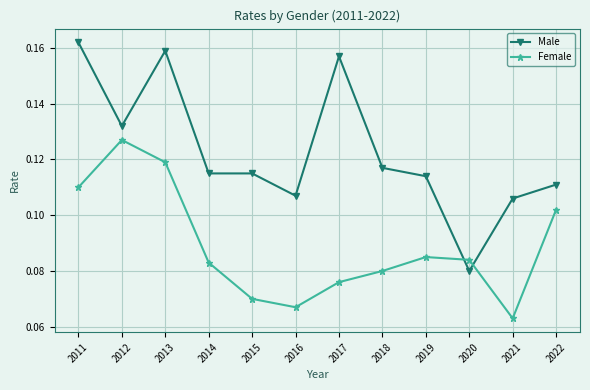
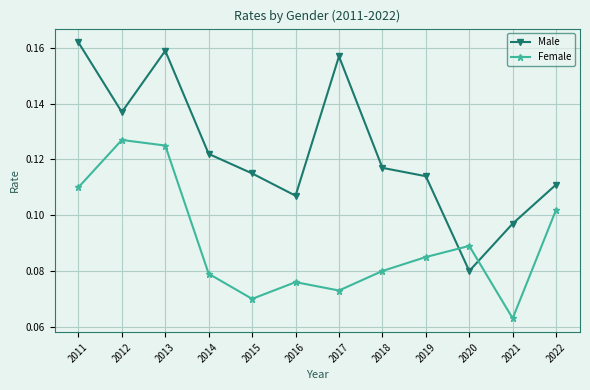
Male, 2012: 0.132 -> 0.137
Female, 2013: 0.119 -> 0.125
Male, 2014: 0.115 -> 0.122
Female, 2014: 0.083 -> 0.079
Female, 2016: 0.067 -> 0.076
Female, 2017: 0.076 -> 0.073
Female, 2020: 0.084 -> 0.089
Male, 2021: 0.106 -> 0.097
